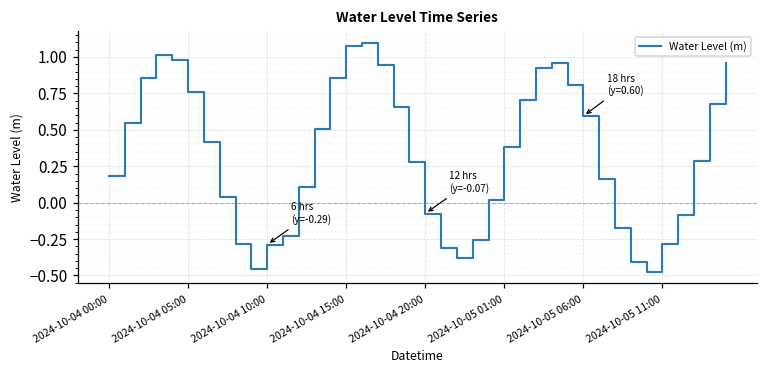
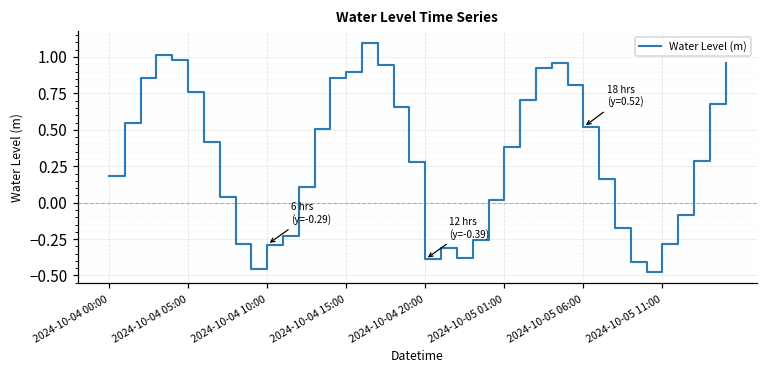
2024-10-04 15:00: 1.07 -> 0.90
2024-10-04 20:00: -0.07 -> -0.39
2024-10-05 06:00: 0.60 -> 0.52
